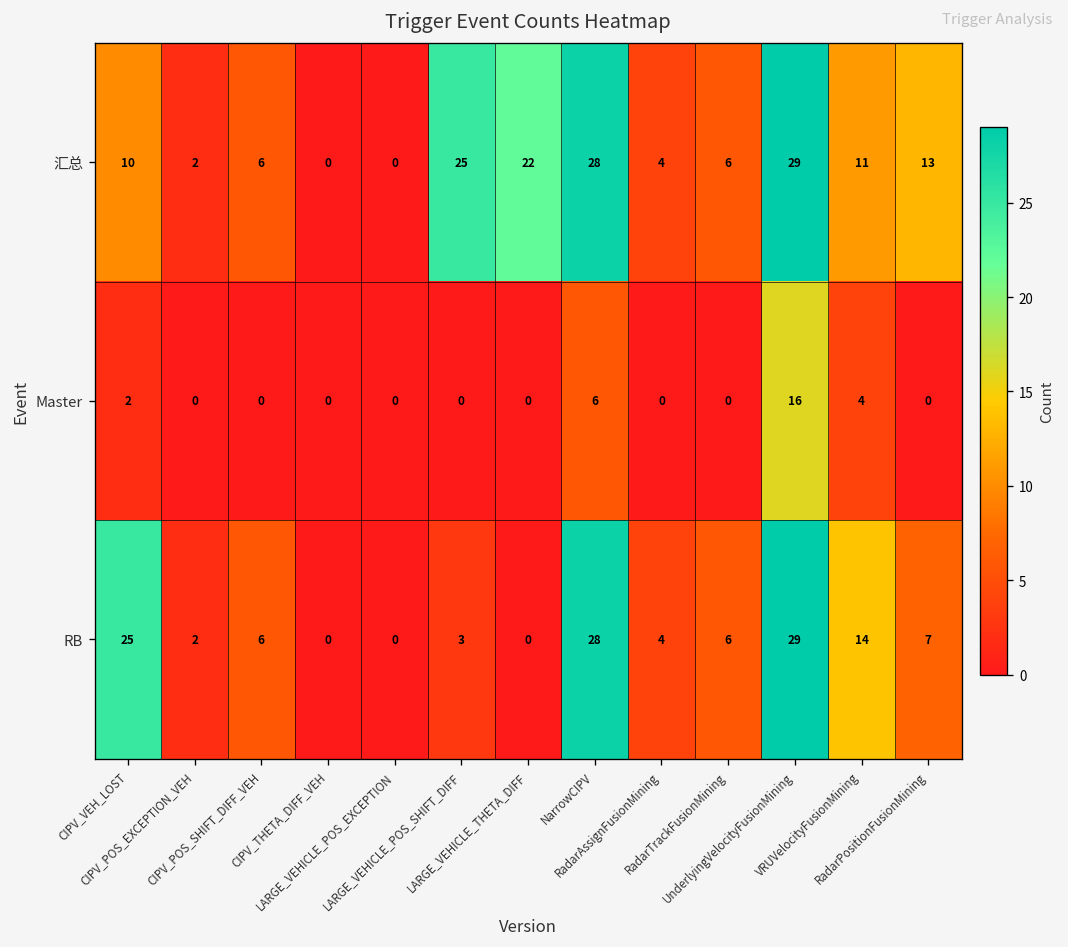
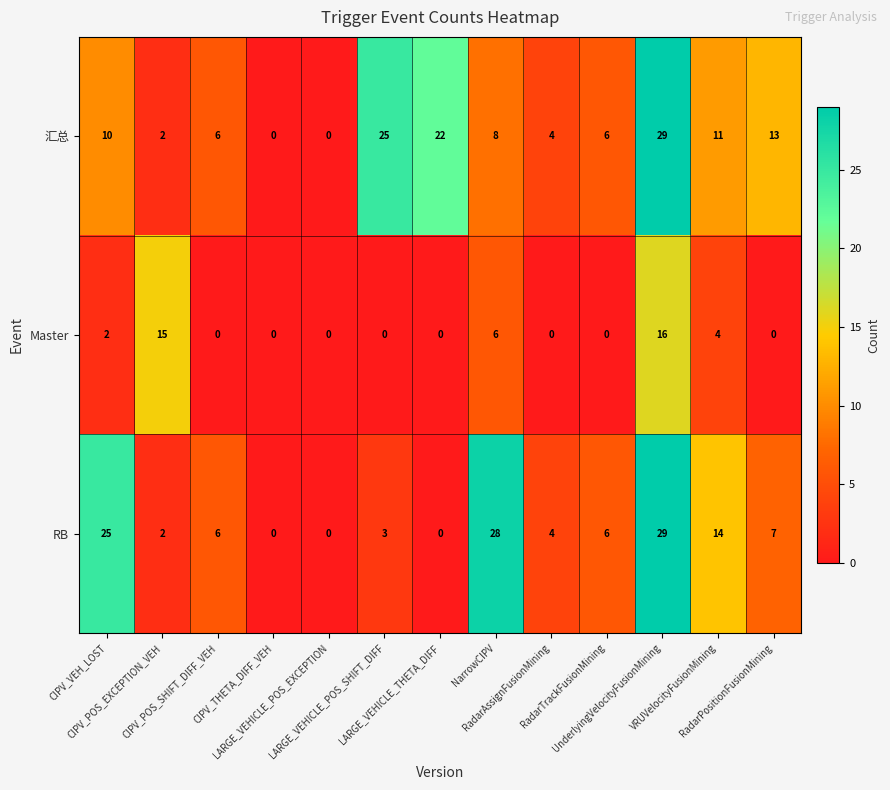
汇总, NarrowCIPV: 28 -> 8
Master, CIPV_POS_EXCEPTION_VEH: 0 -> 15
